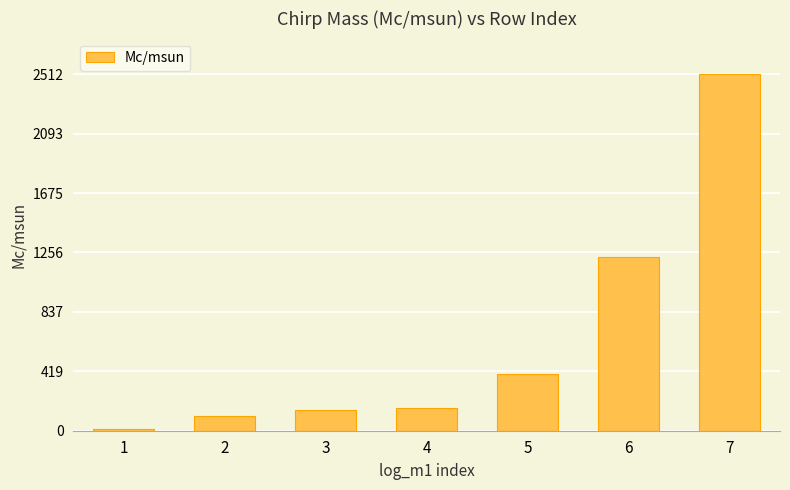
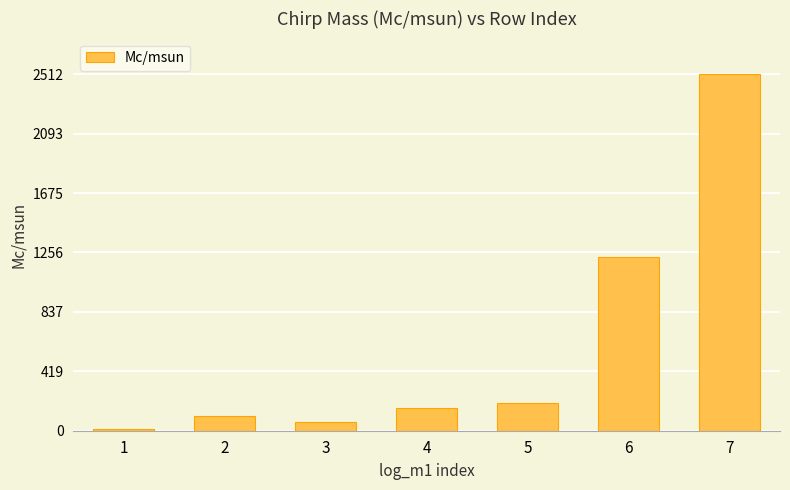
3: 140 -> 60
5: 400 -> 200
